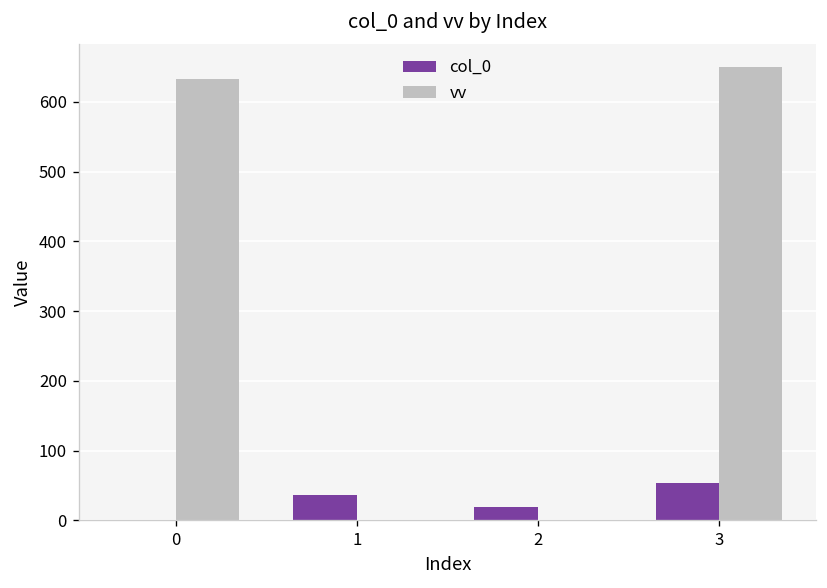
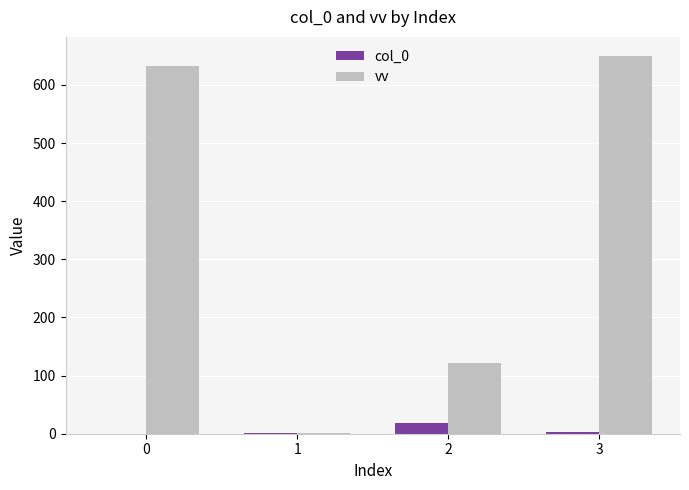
col_0, 1: 40 -> 0
vv, 2: 0 -> 120
col_0, 3: 50 -> 0
